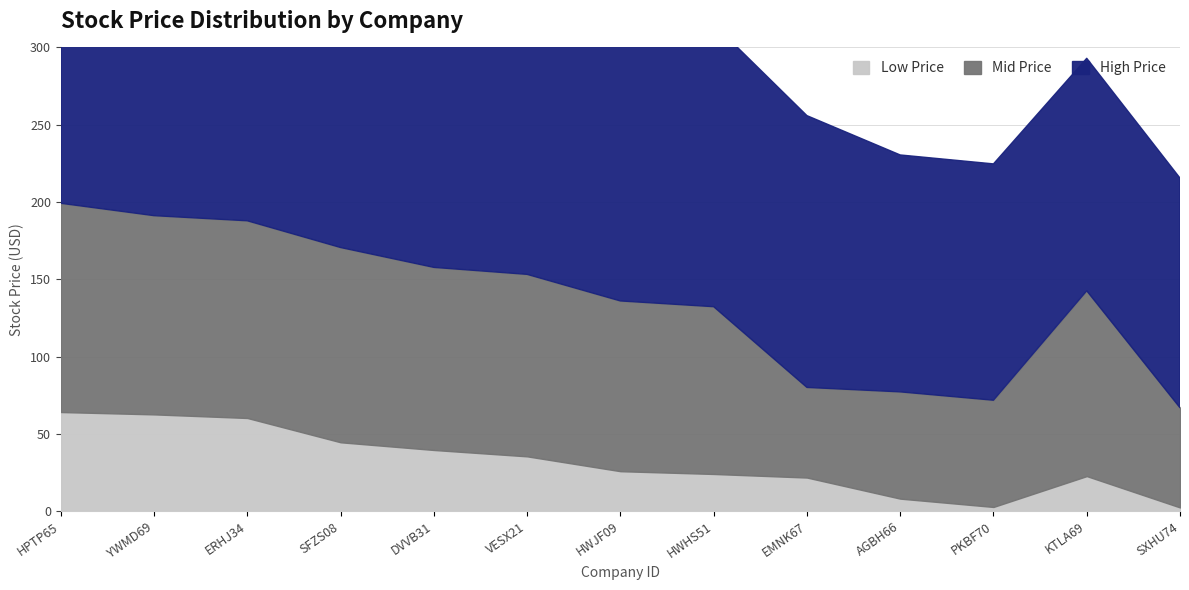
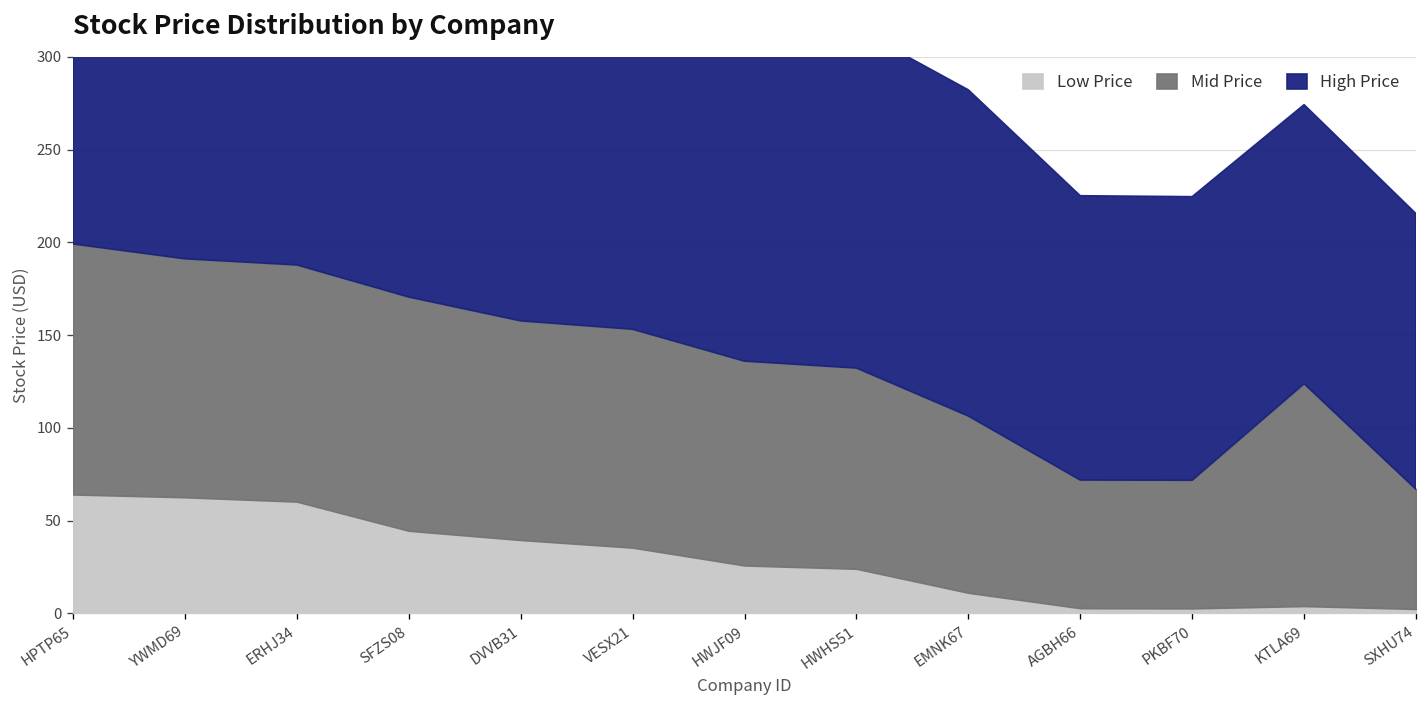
Low Price, EMNK67: 22 -> 11
Mid Price, EMNK67: 58 -> 95
Low Price, AGBH66: 8 -> 3
Low Price, KTLA69: 23 -> 4
